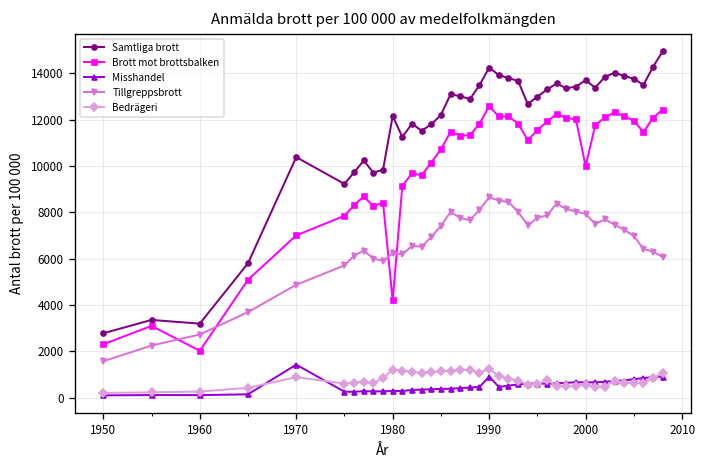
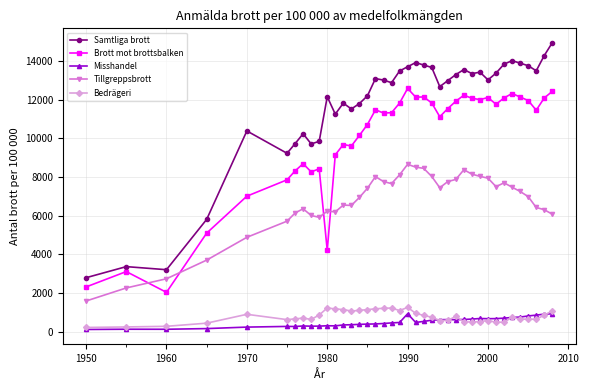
Misshandel, 1970: 1400 -> 200
Samtliga brott, 1990: 14200 -> 13700
Samtliga brott, 2000: 13700 -> 13000
Brott mot brottsbalken, 2000: 10000 -> 12100
